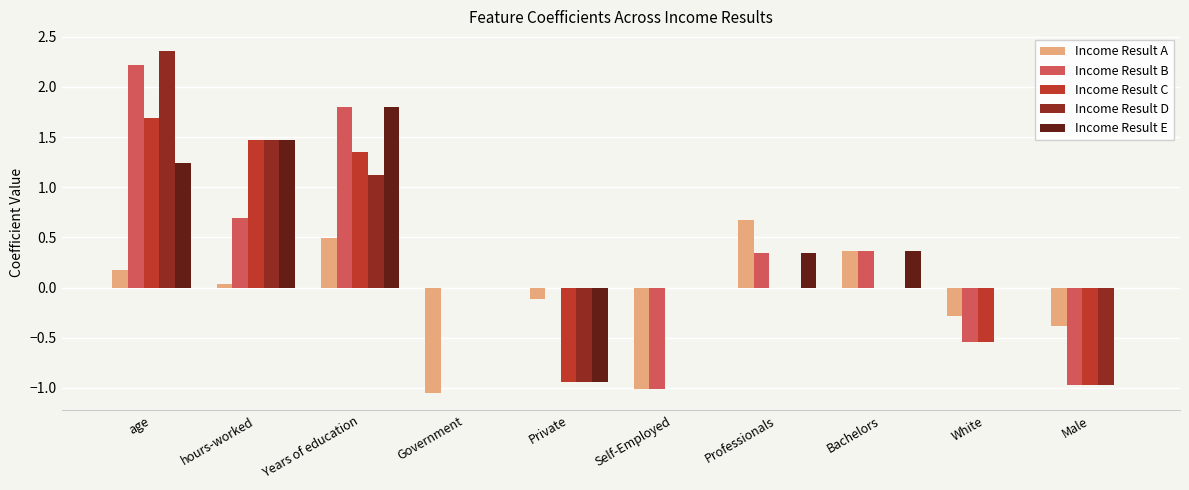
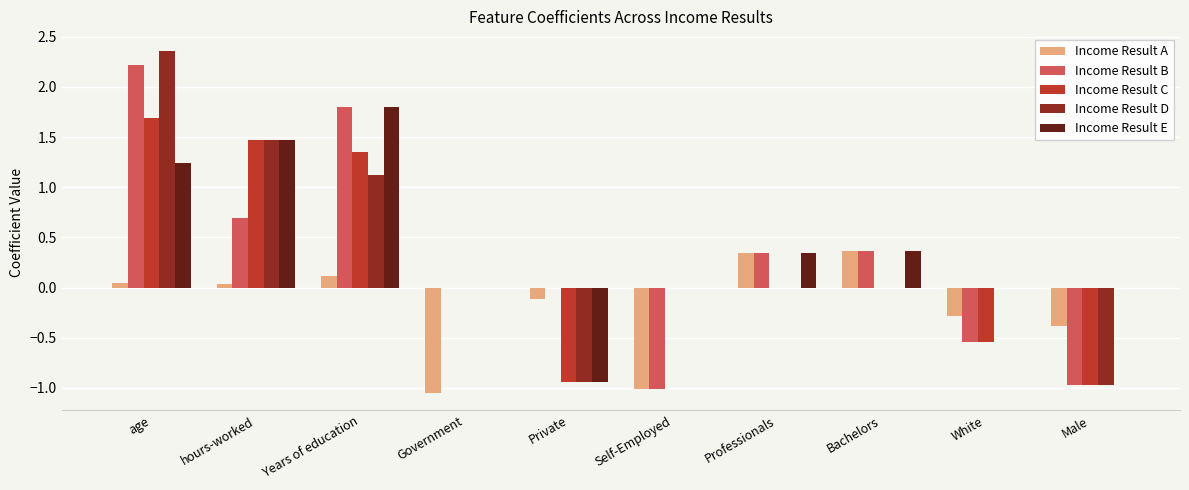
Income Result A, age: 0.17 -> 0.04
Income Result A, Years of education: 0.49 -> 0.11
Income Result A, Professionals: 0.68 -> 0.35
